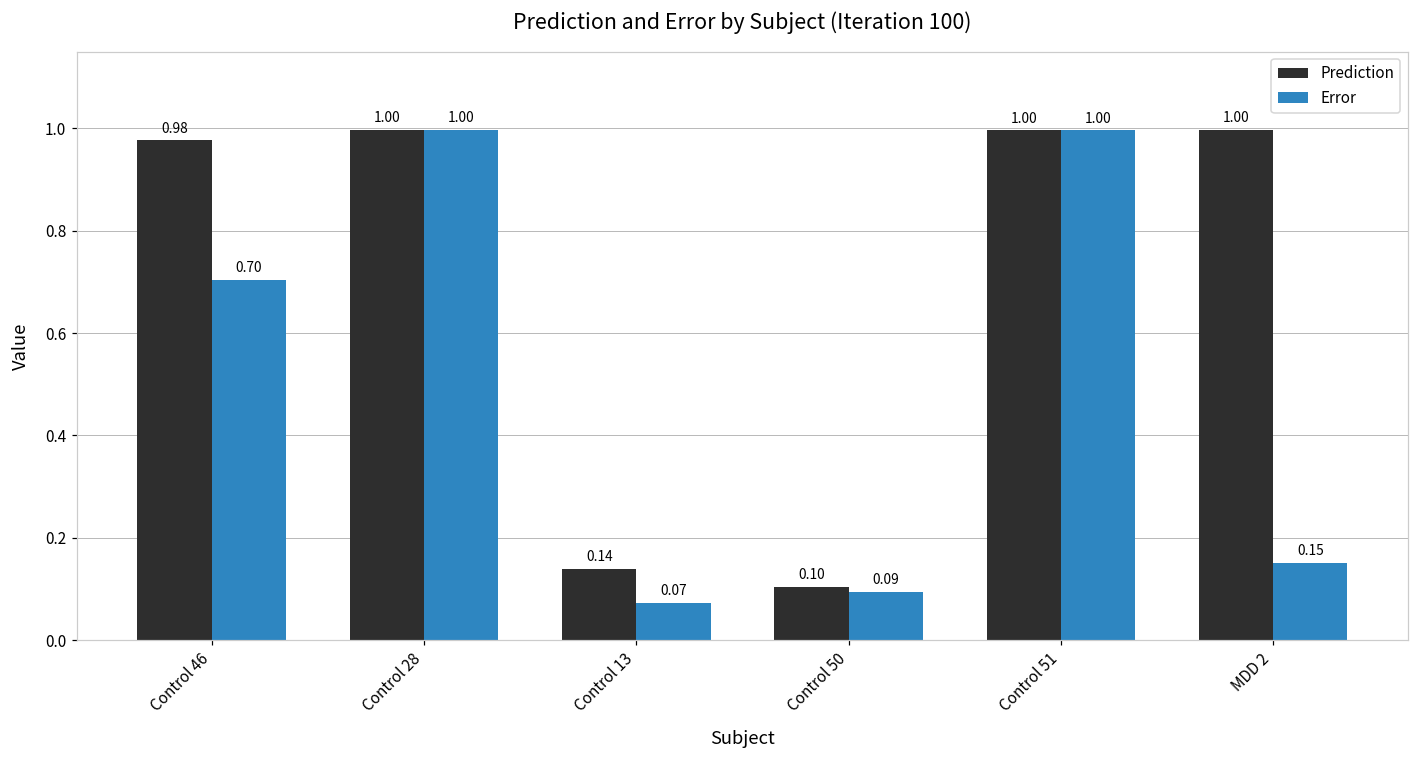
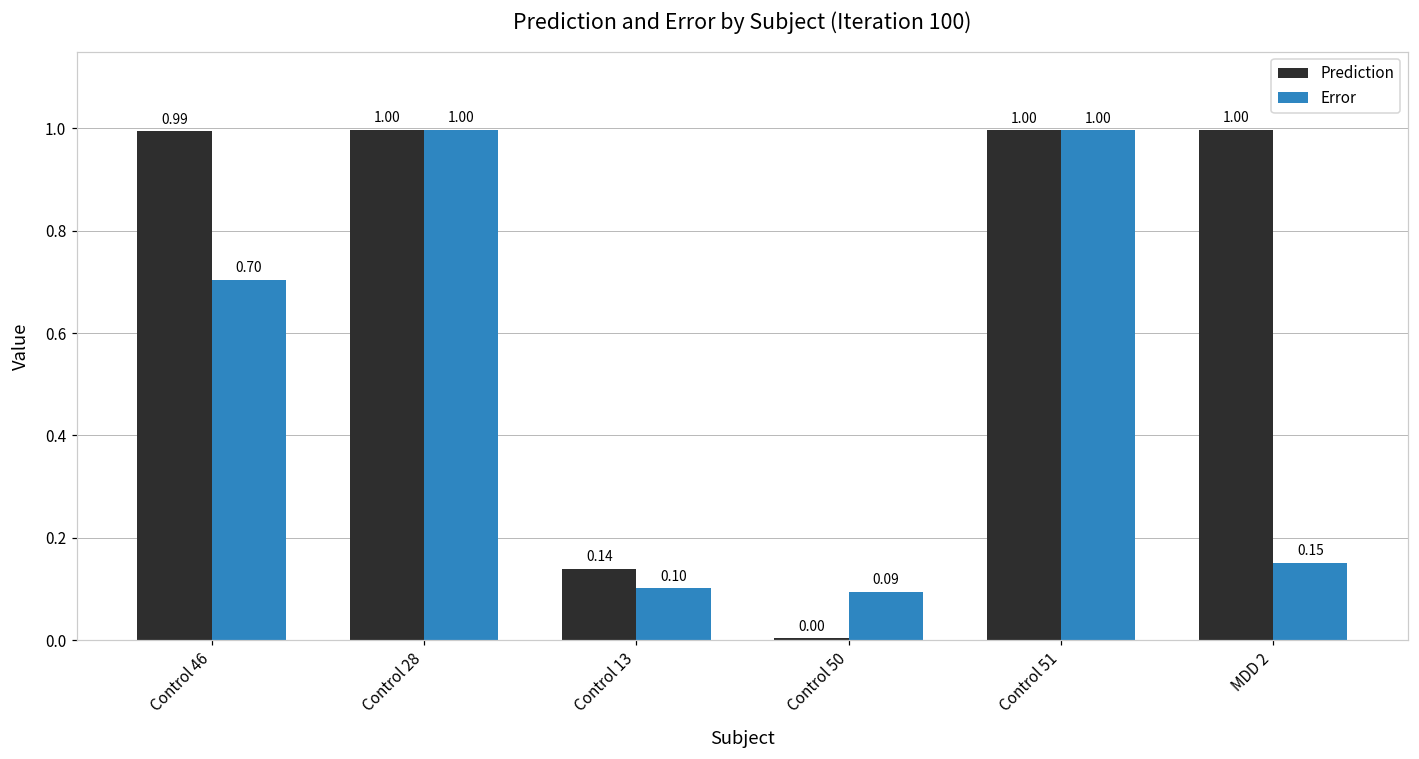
Prediction, Control 46: 0.98 -> 0.99
Error, Control 13: 0.07 -> 0.10
Prediction, Control 50: 0.10 -> 0.00
